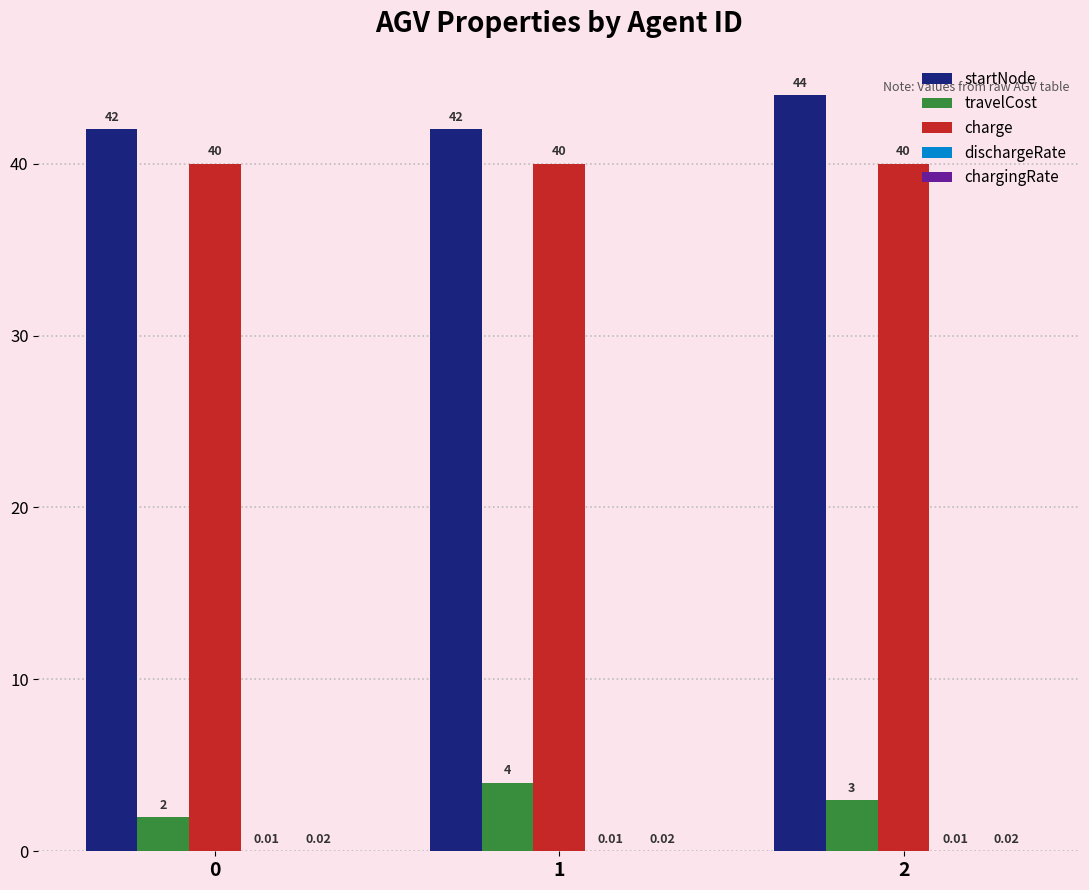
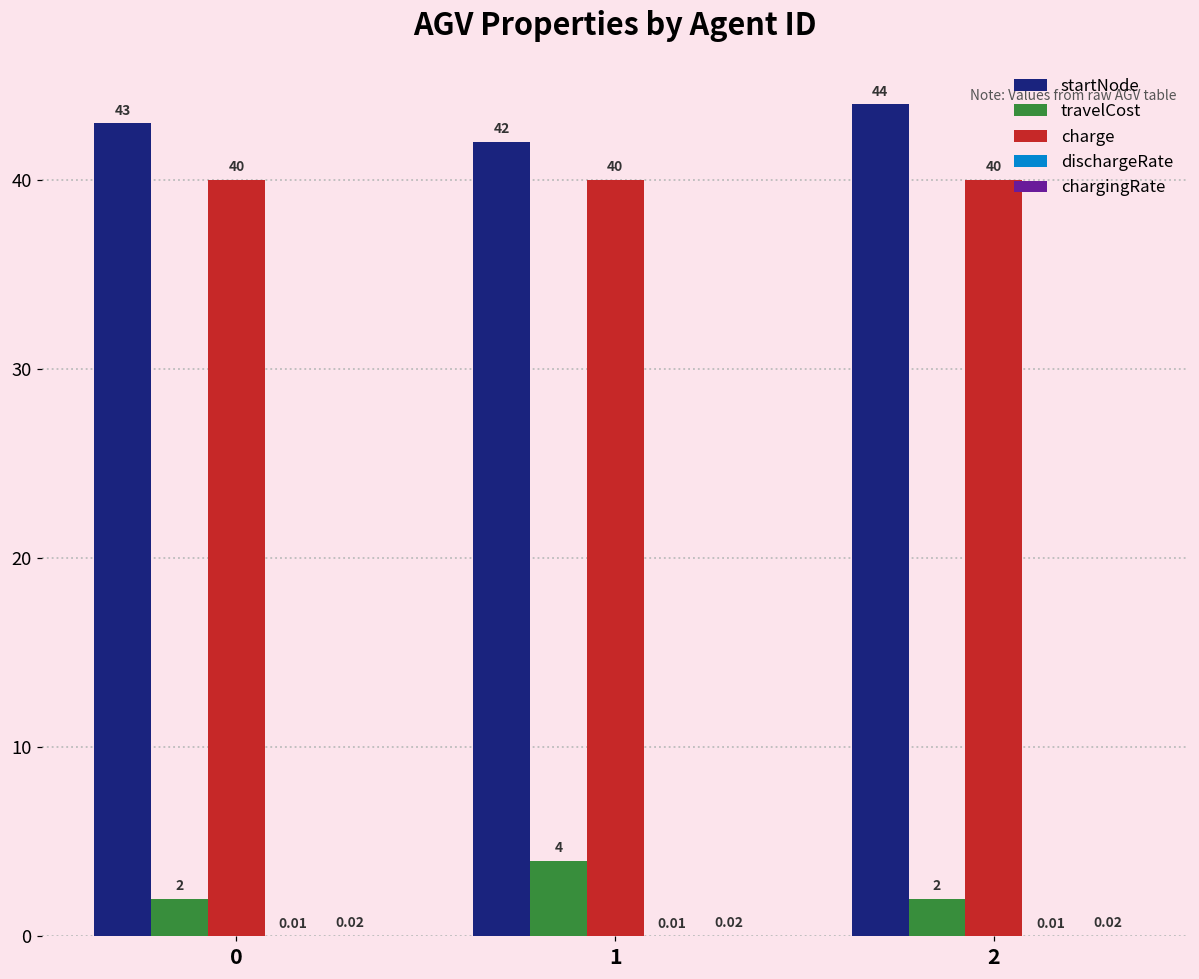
startNode, 0: 42 -> 43
travelCost, 2: 3 -> 2
